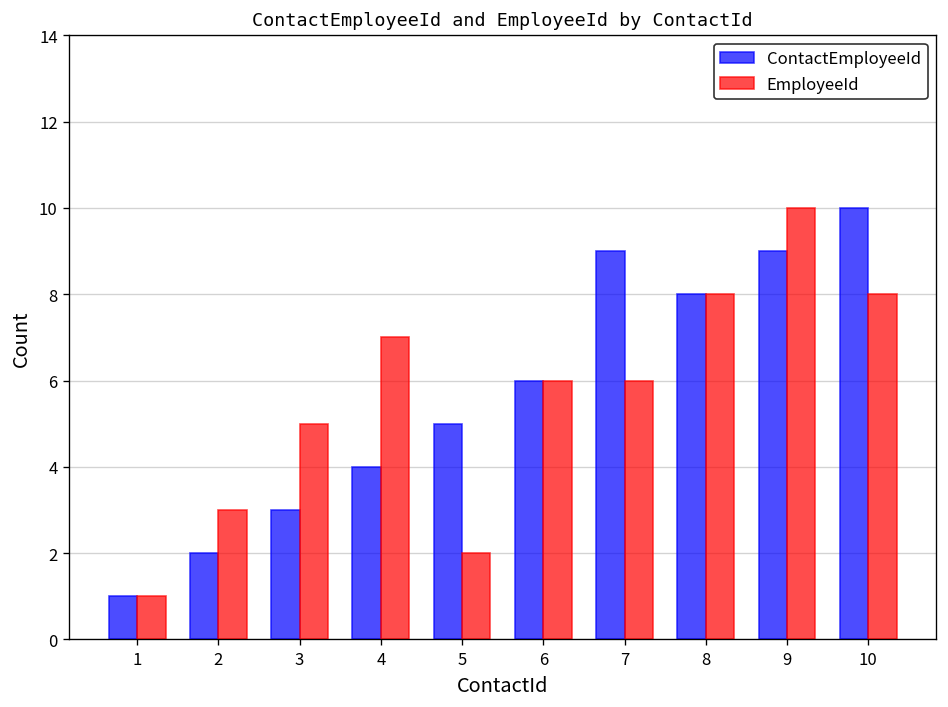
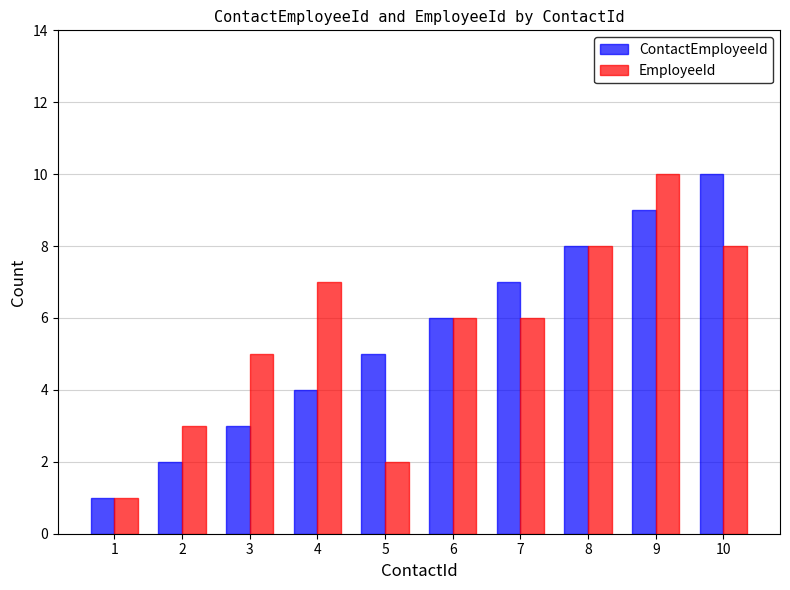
ContactEmployeeId, 7: 9 -> 7
